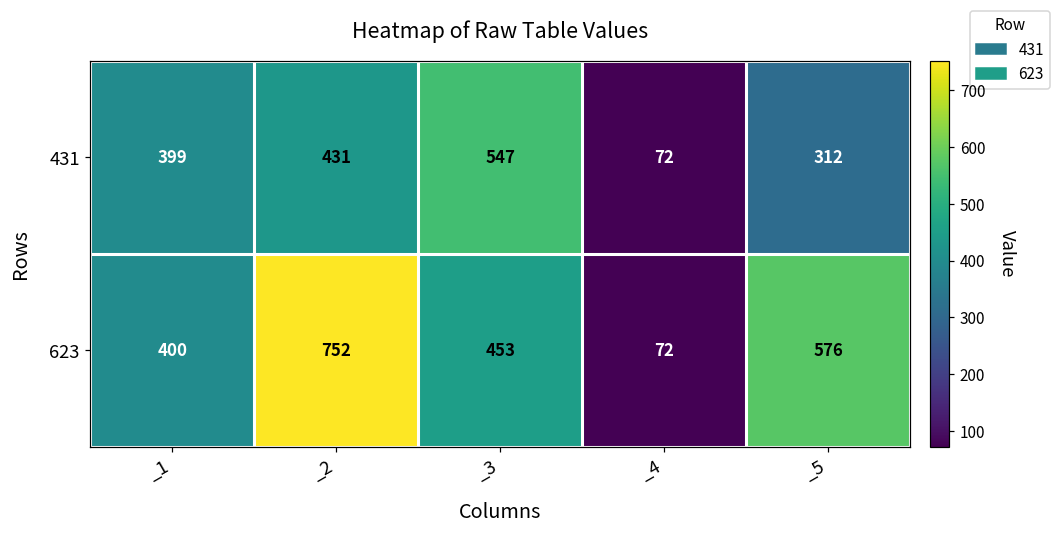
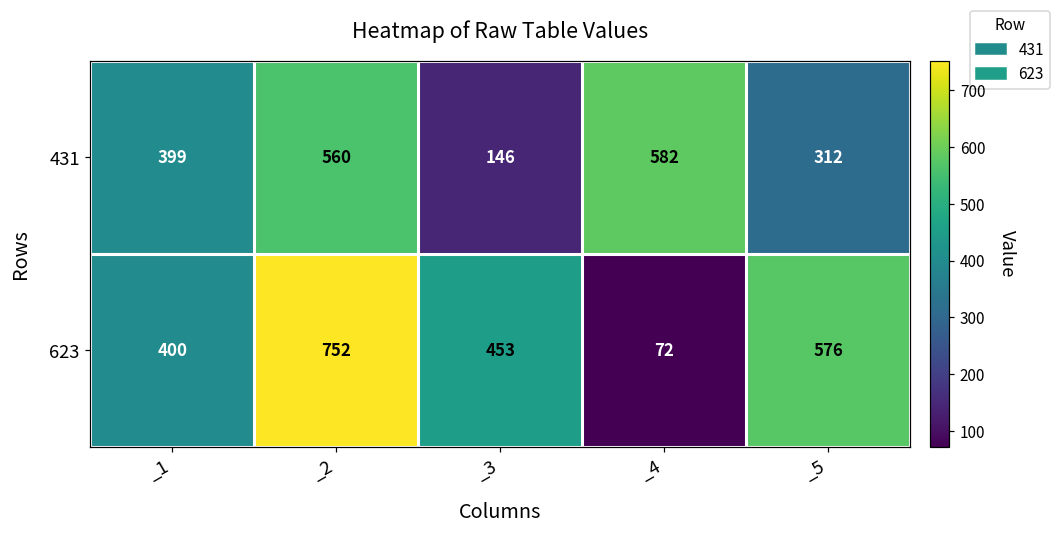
431, _2: 431 -> 560
431, _3: 547 -> 146
431, _4: 72 -> 582
